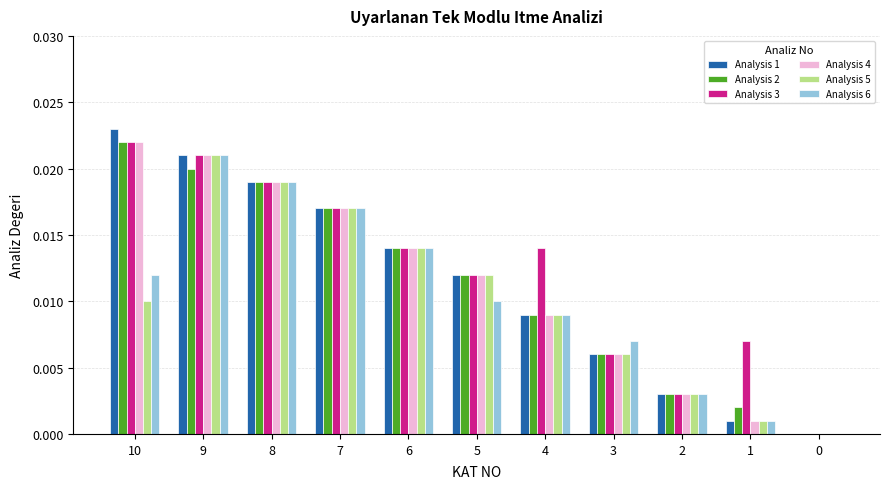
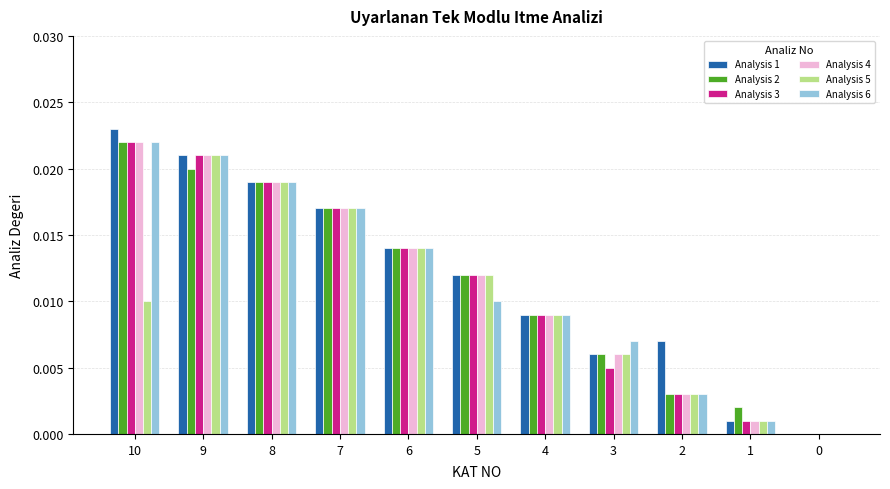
Analysis 6, 10: 0.012 -> 0.022
Analysis 3, 4: 0.014 -> 0.009
Analysis 3, 3: 0.006 -> 0.005
Analysis 1, 2: 0.003 -> 0.007
Analysis 3, 1: 0.007 -> 0.001
